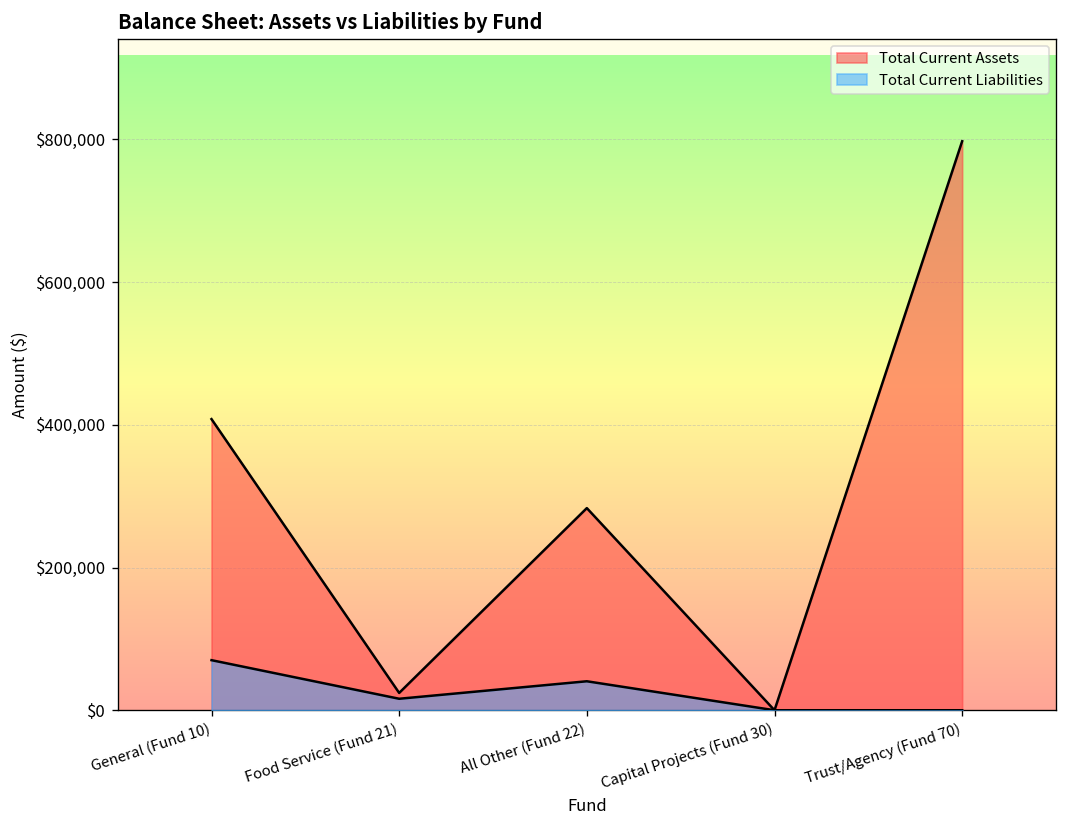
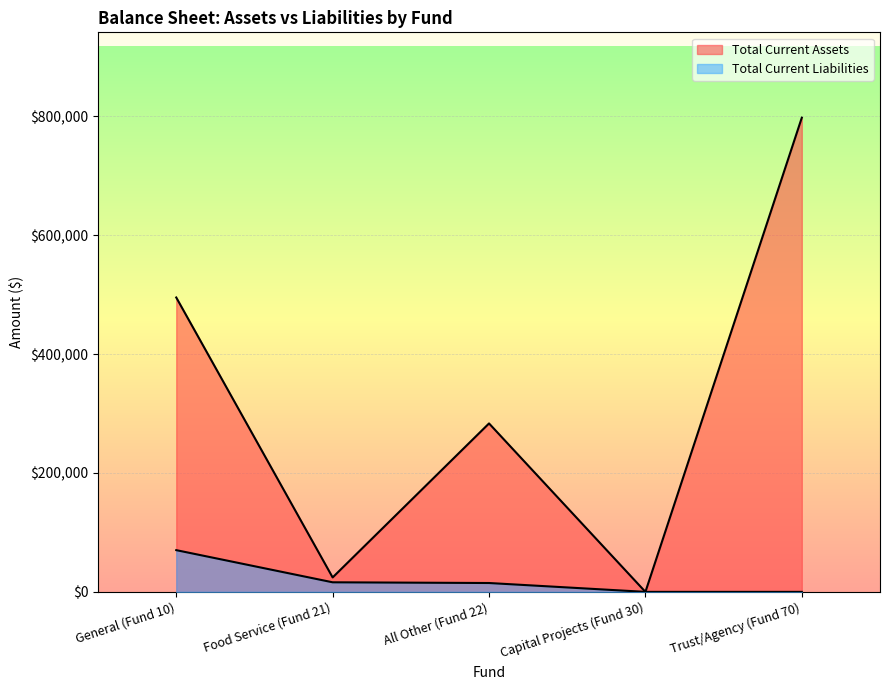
Total Current Assets, General (Fund 10): $410,000 -> $500,000
Total Current Liabilities, All Other (Fund 22): $40,000 -> $10,000
